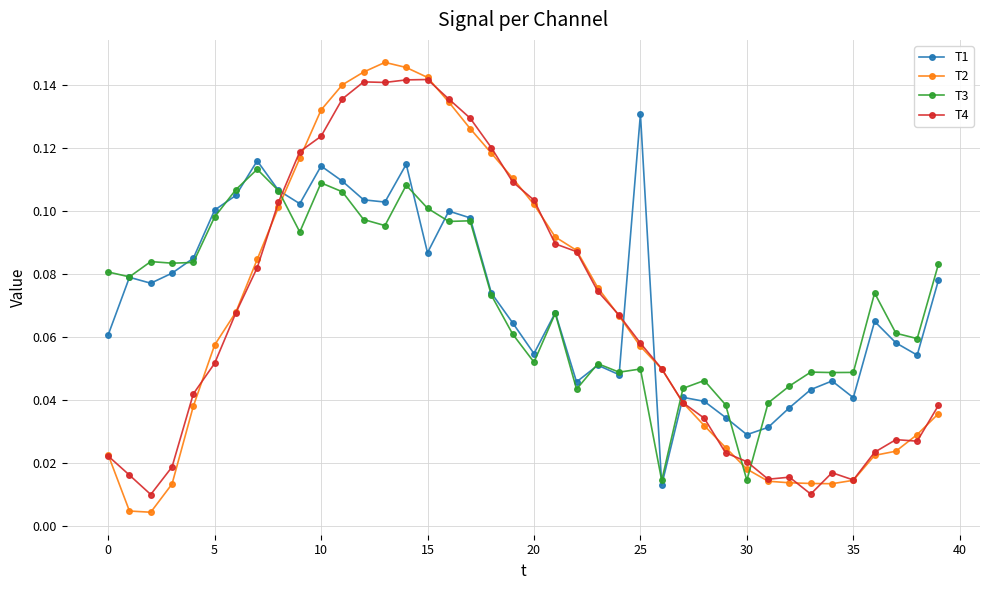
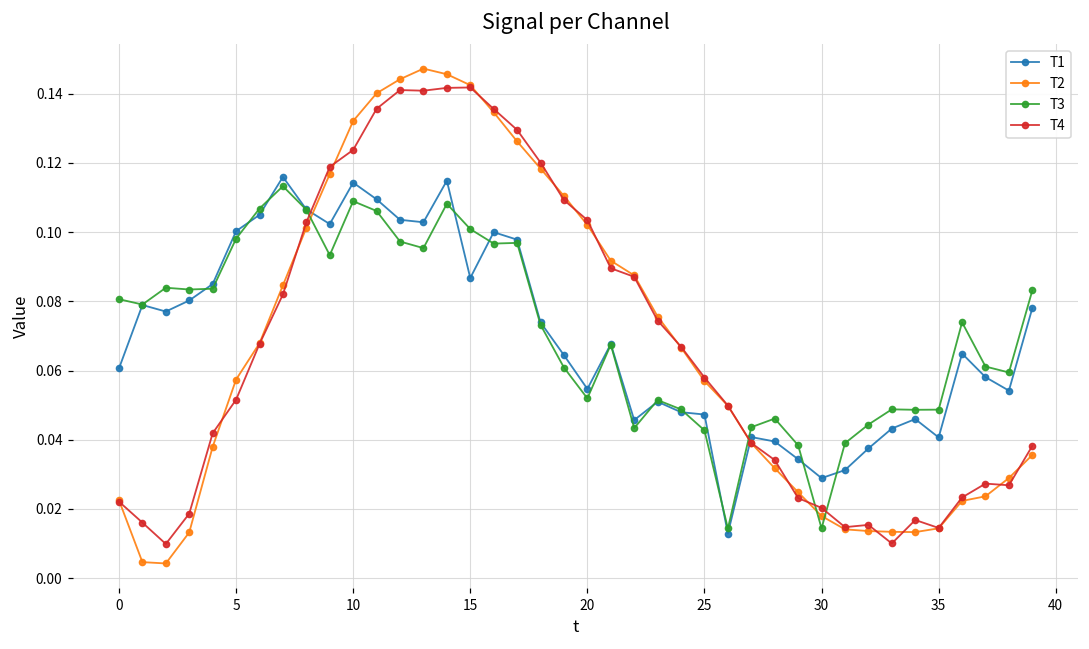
T1, 25: 0.131 -> 0.047
T3, 25: 0.050 -> 0.043
